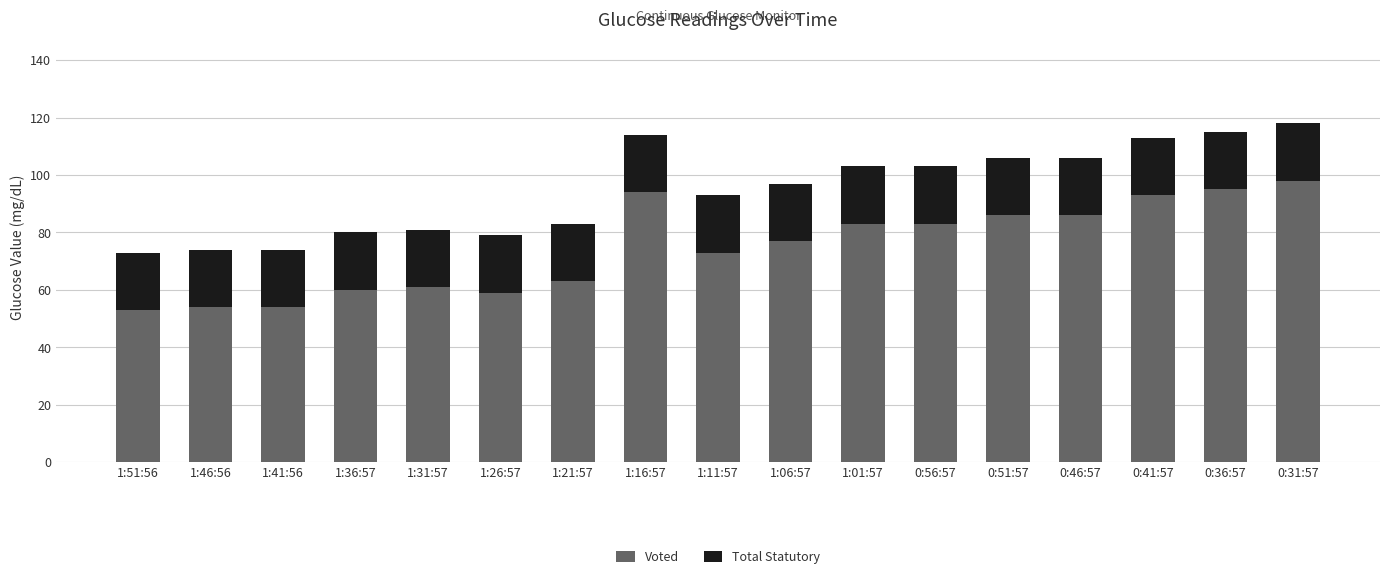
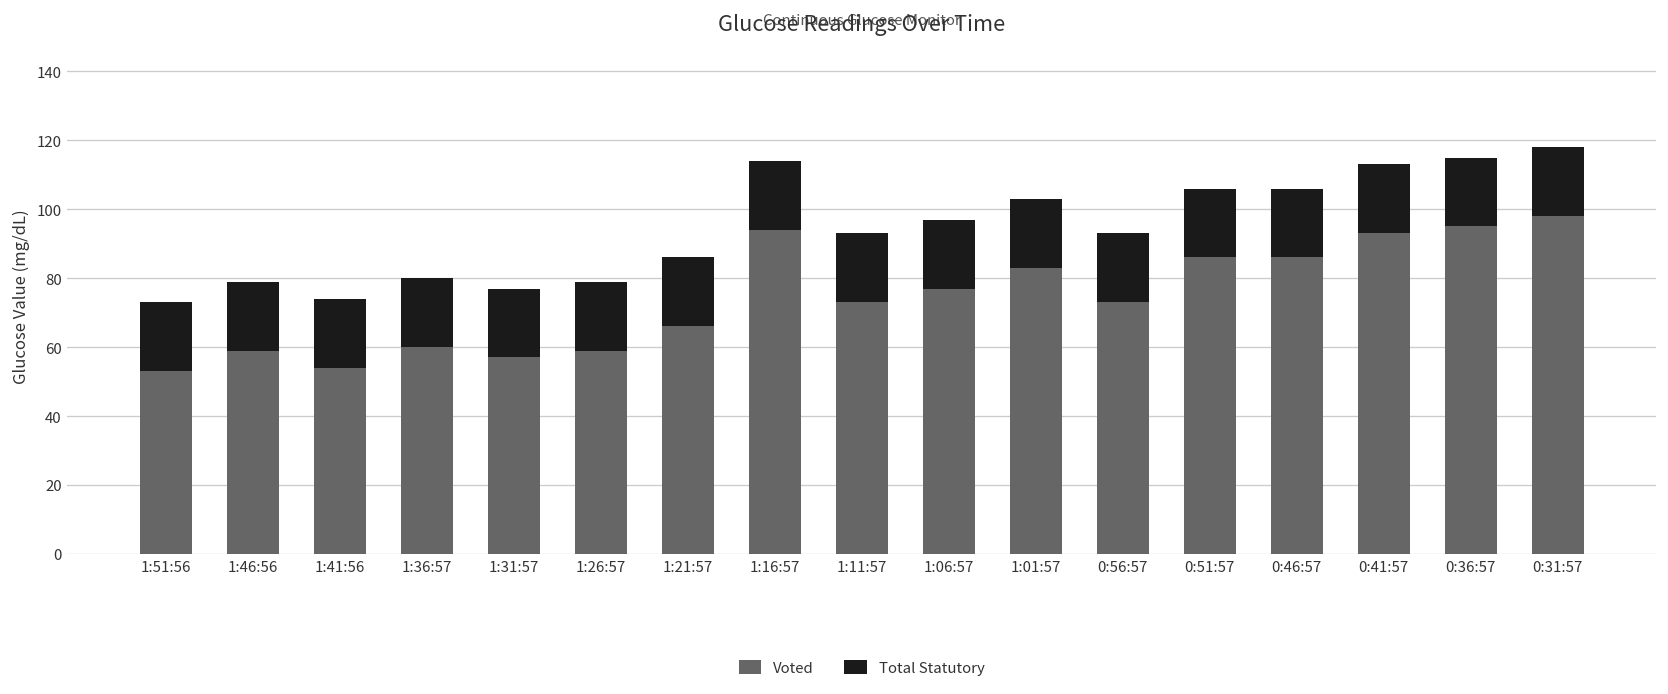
Voted, 1:46:56: 54 -> 59
Voted, 1:31:57: 61 -> 57
Voted, 1:21:57: 63 -> 66
Voted, 0:56:57: 83 -> 73
